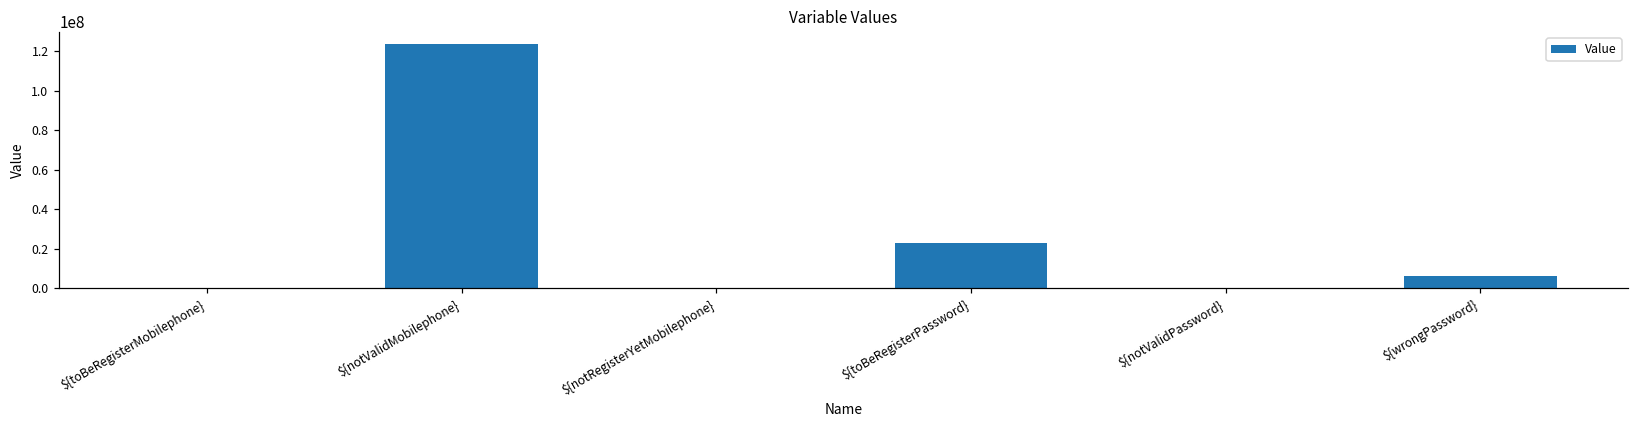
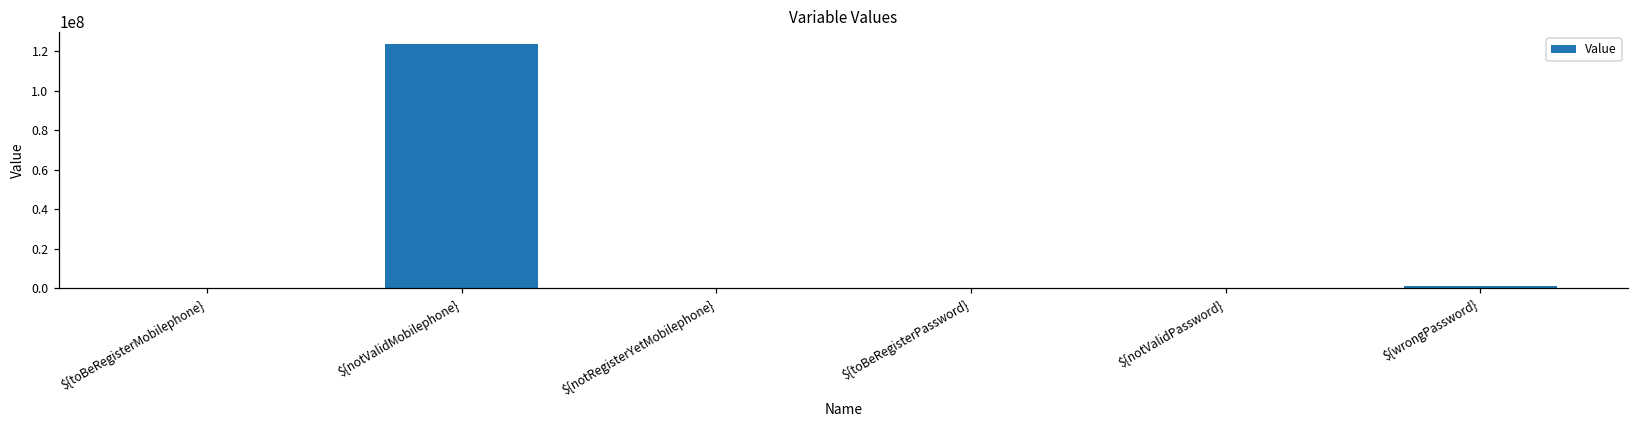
${toBeRegisterPassword}: 23000000 -> 0
${wrongPassword}: 6000000 -> 1000000
